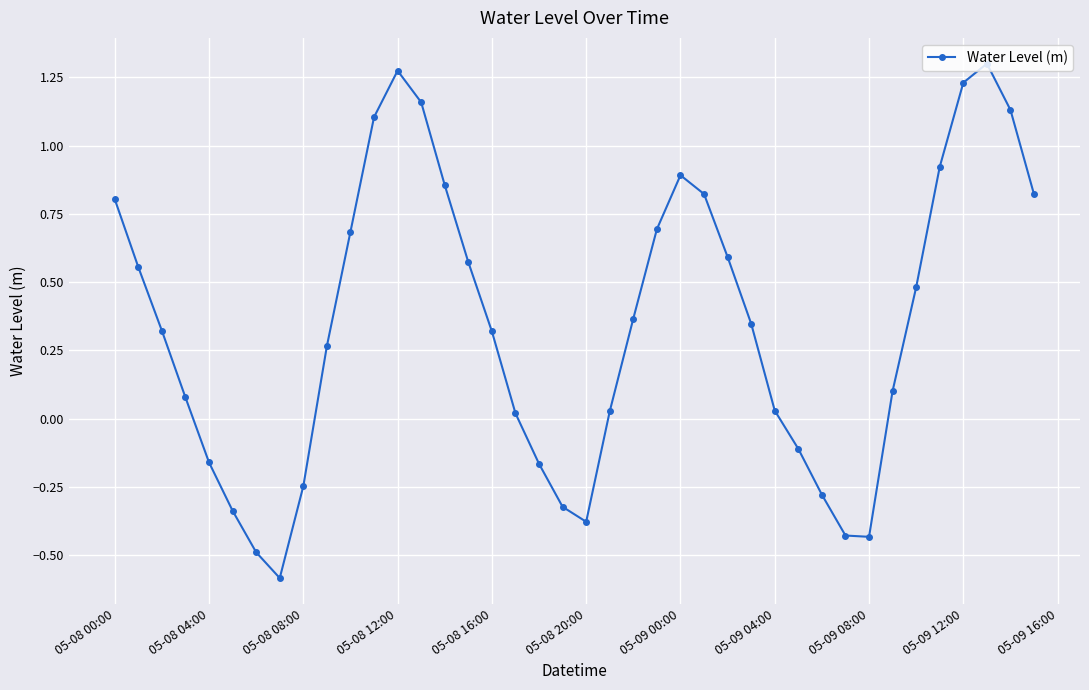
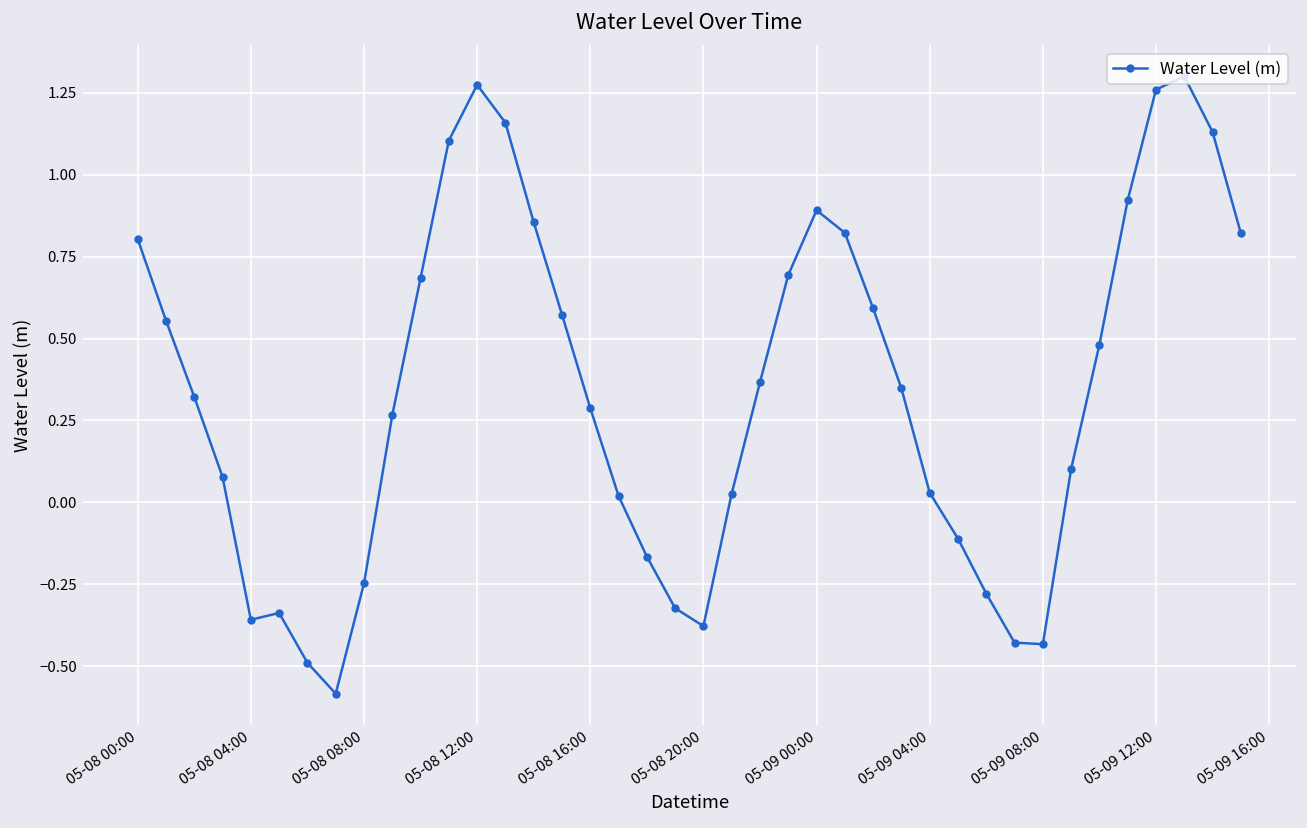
05-08 04:00: -0.16 -> -0.36
05-08 16:00: 0.32 -> 0.29
05-09 12:00: 1.23 -> 1.26
